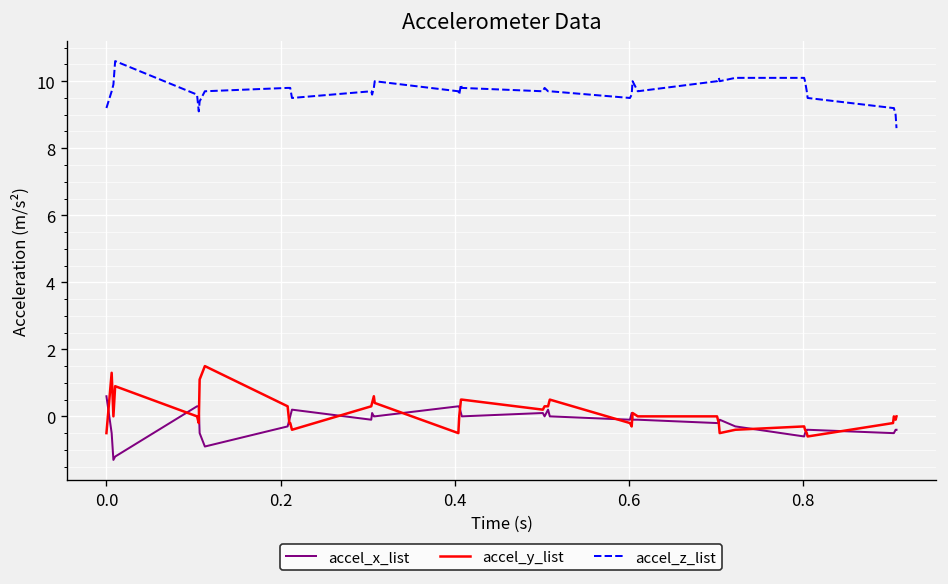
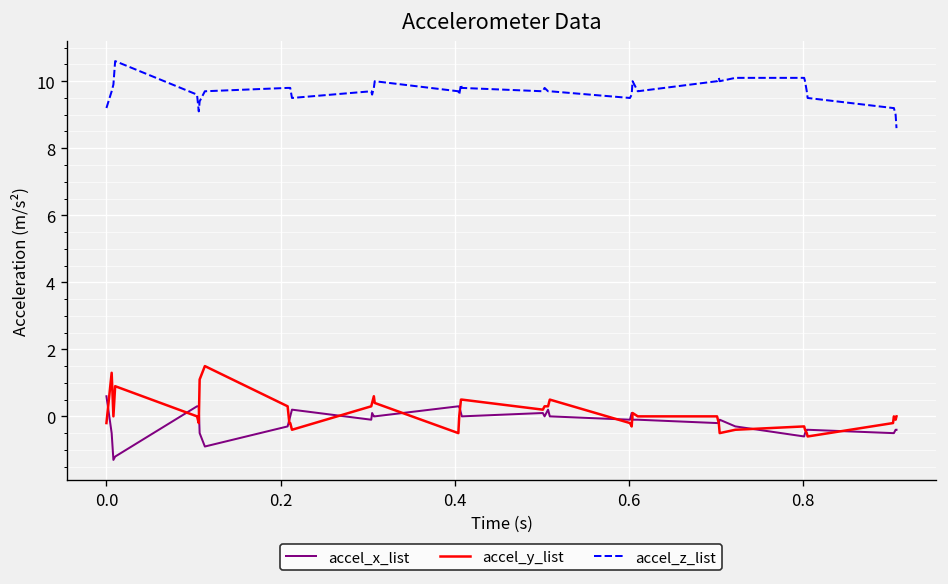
accel_y_list, 0.0: -0.5 -> -0.2
